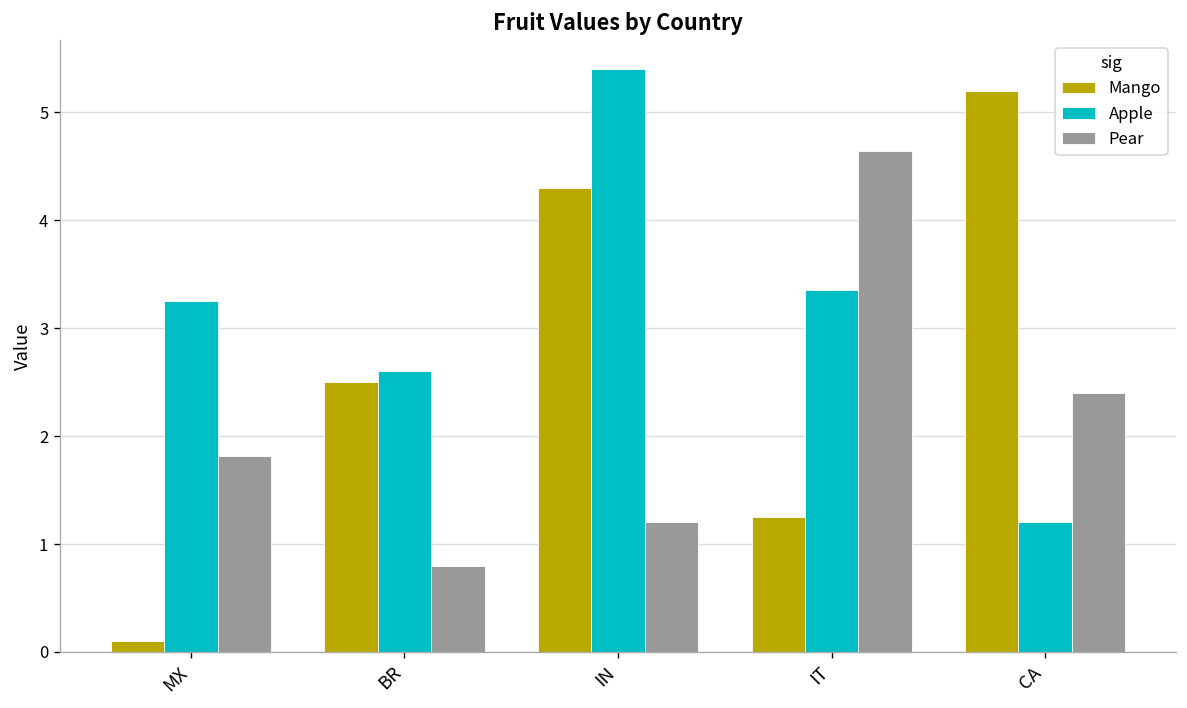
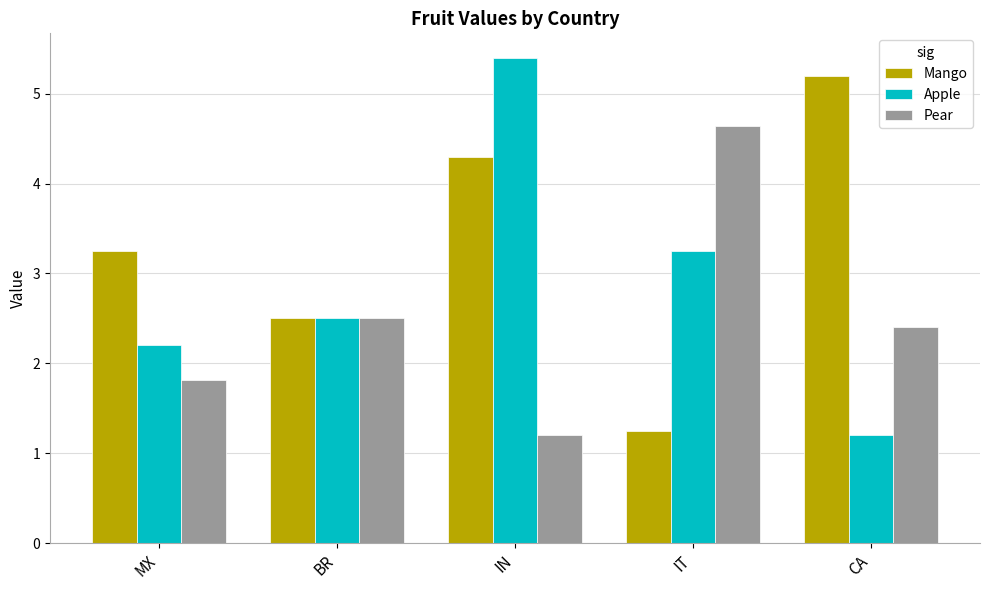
Mango, MX: 0.1 -> 3.3
Apple, MX: 3.3 -> 2.2
Apple, BR: 2.6 -> 2.5
Pear, BR: 0.8 -> 2.5
Apple, IT: 3.4 -> 3.3
